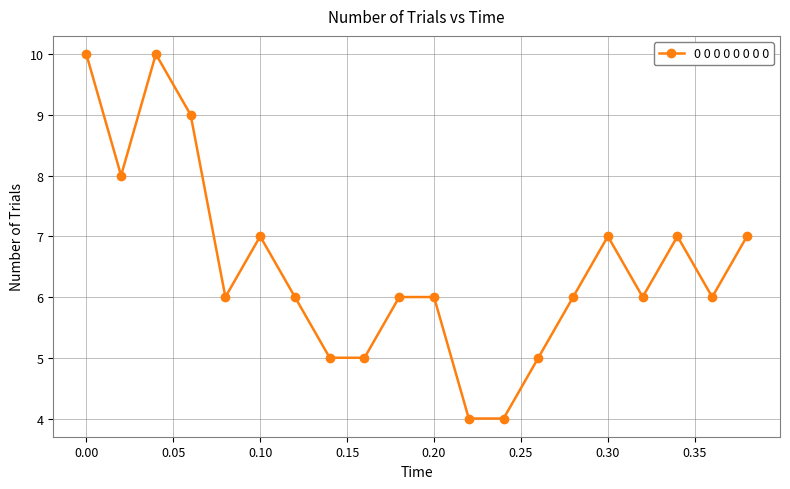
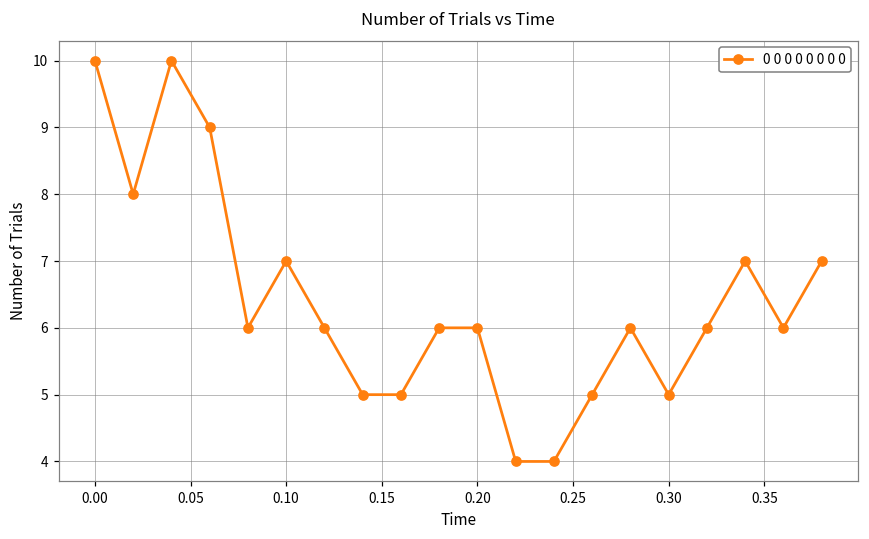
0.30: 7 -> 5
